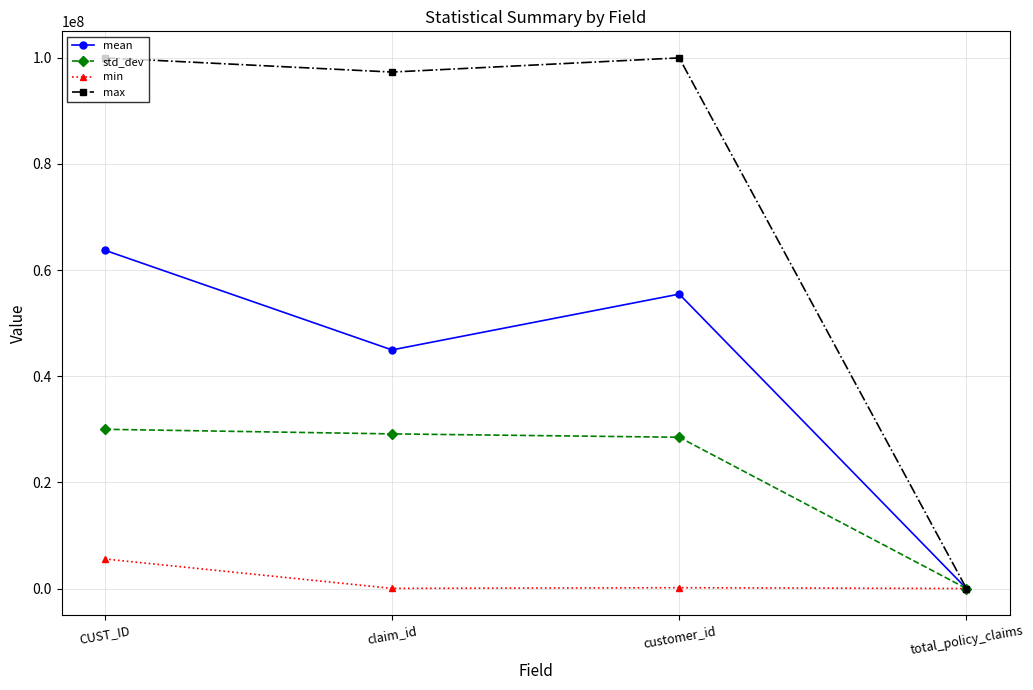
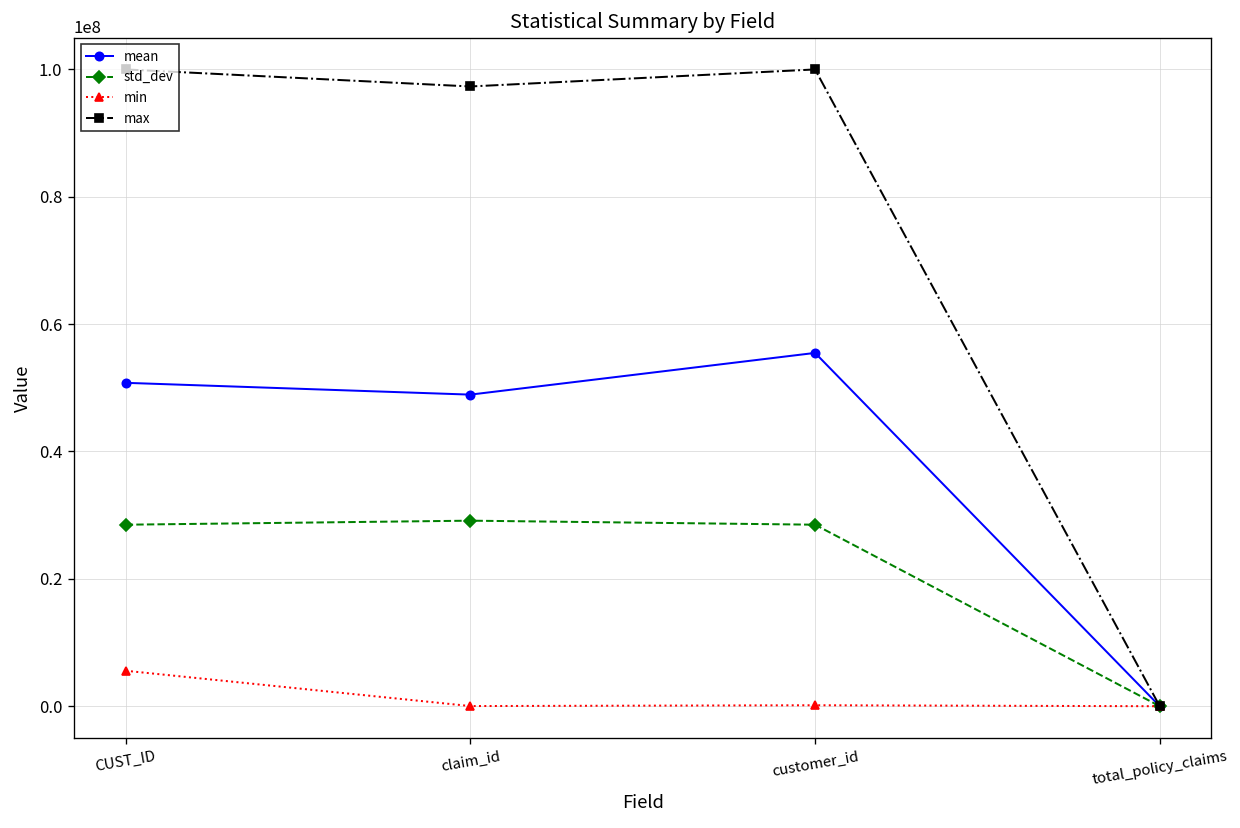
mean, CUST_ID: 64000000 -> 51000000
std_dev, CUST_ID: 30000000 -> 28000000
mean, claim_id: 45000000 -> 49000000
